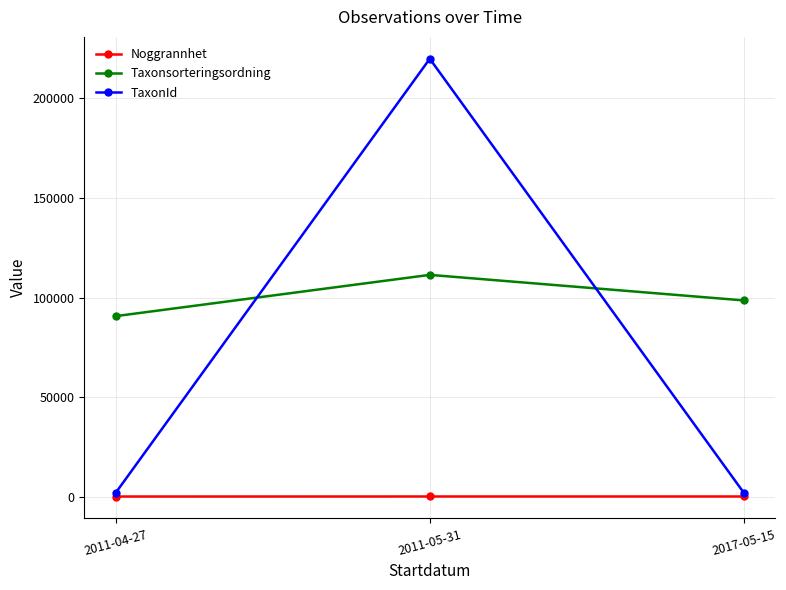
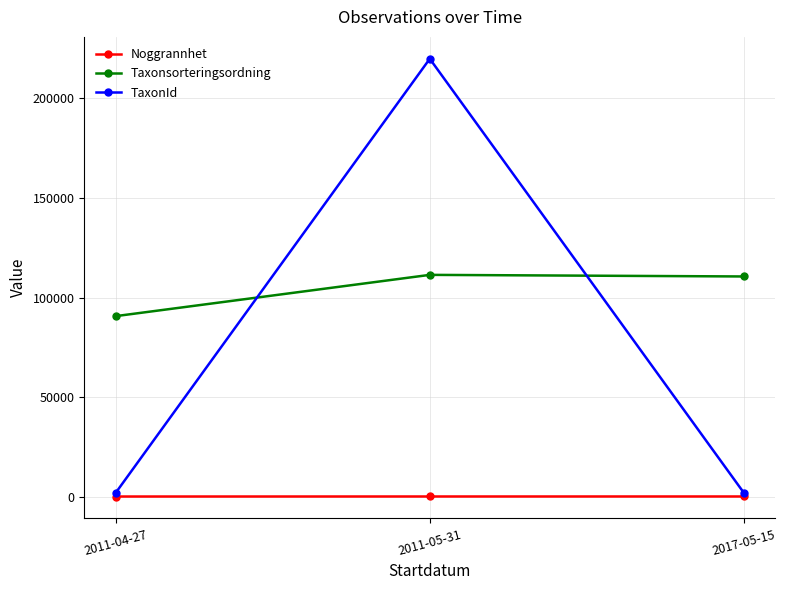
Taxonsorteringsordning, 2017-05-15: 99000 -> 111000
